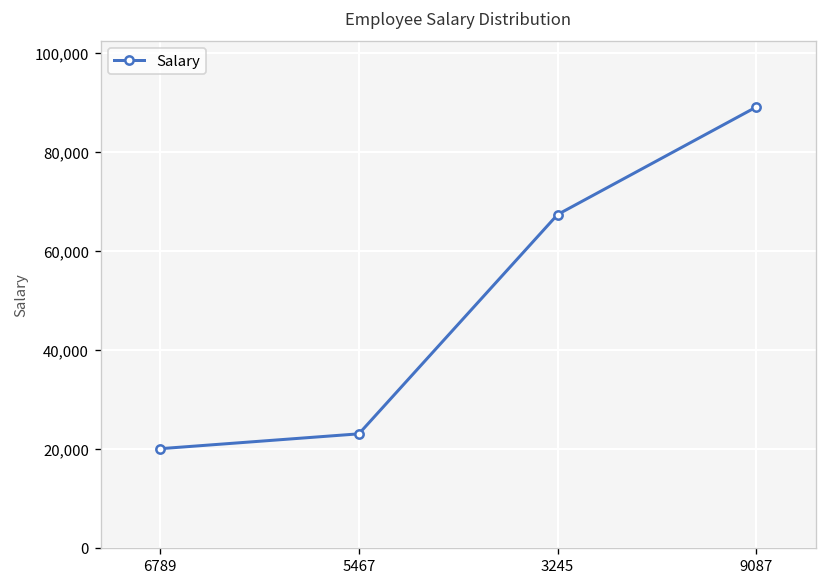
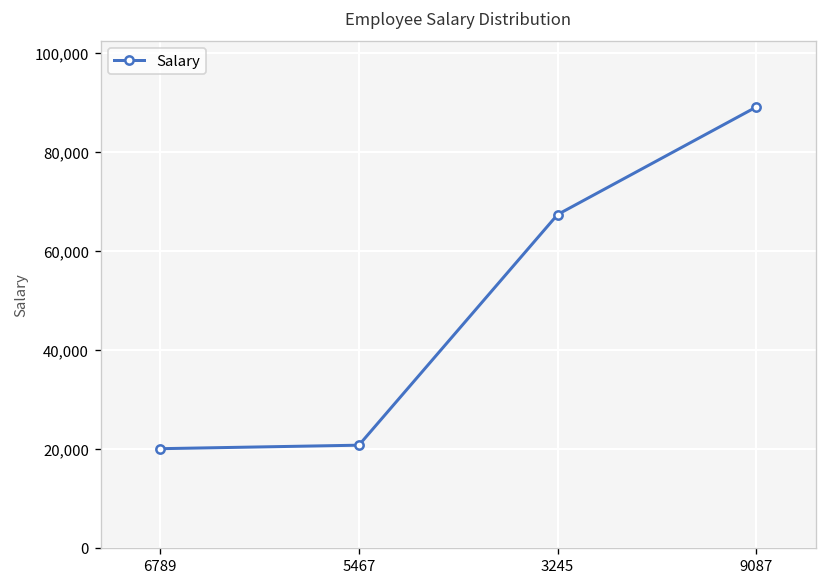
5467: 23,000 -> 21,000
